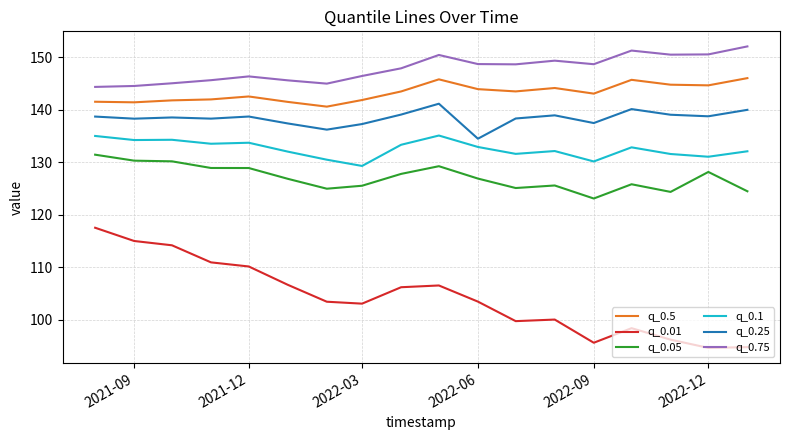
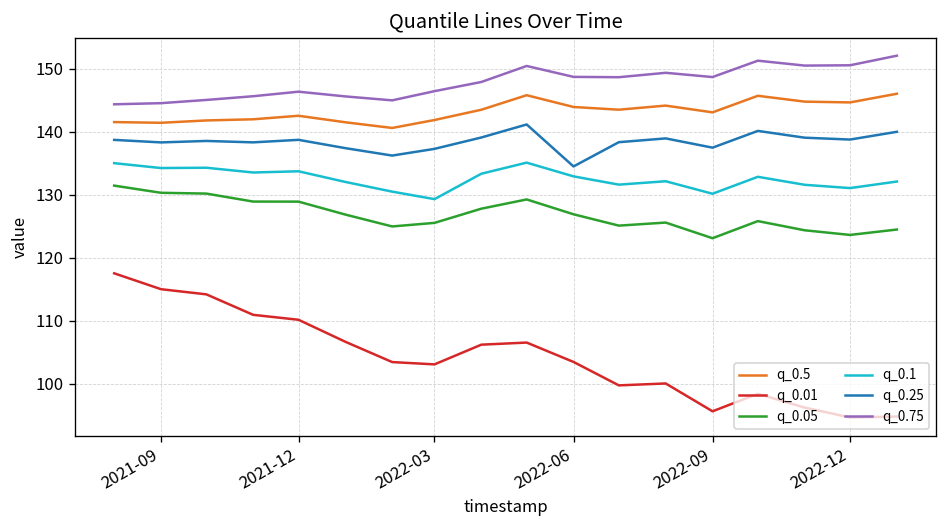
q_0.05, 2022-12: 128 -> 124
